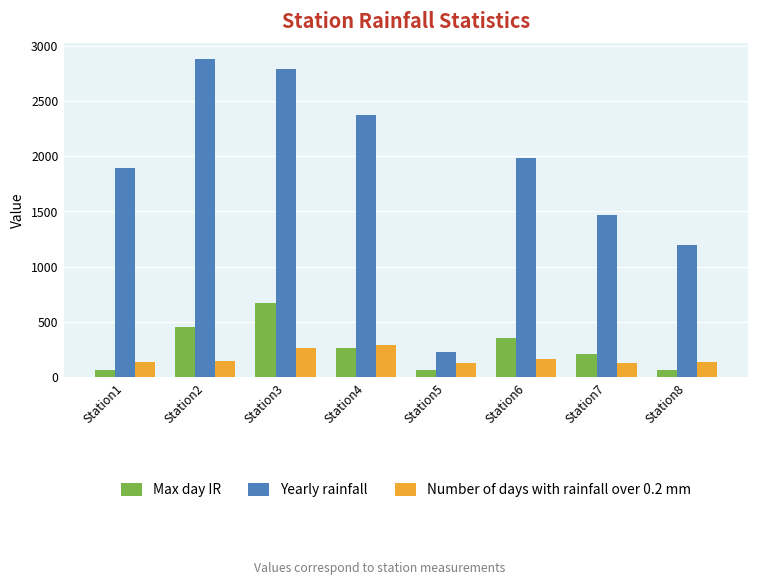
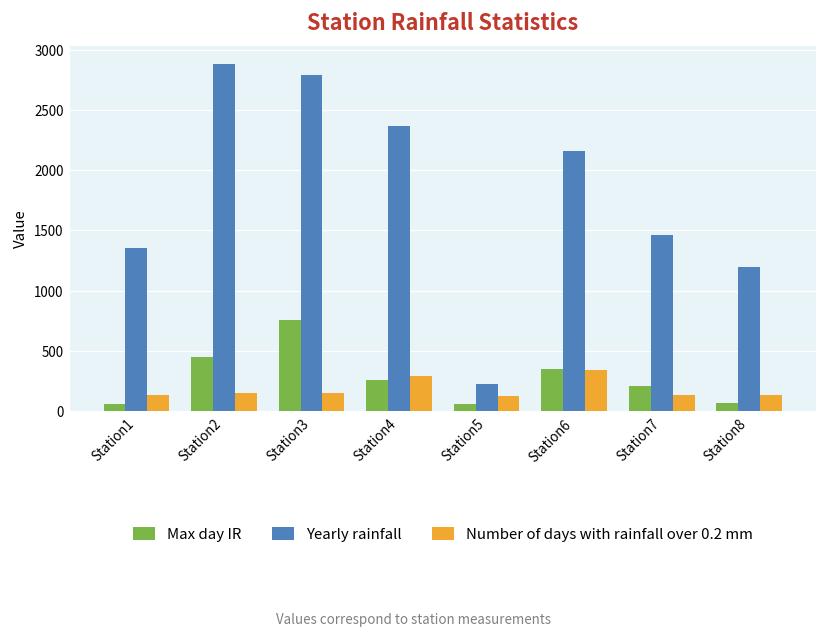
Yearly rainfall, Station1: 1890 -> 1350
Max day IR, Station3: 670 -> 750
Number of days with rainfall over 0.2 mm, Station3: 260 -> 150
Yearly rainfall, Station6: 1980 -> 2160
Number of days with rainfall over 0.2 mm, Station6: 170 -> 340
